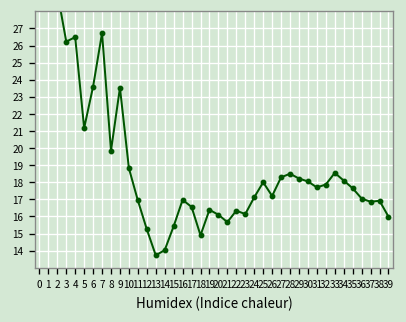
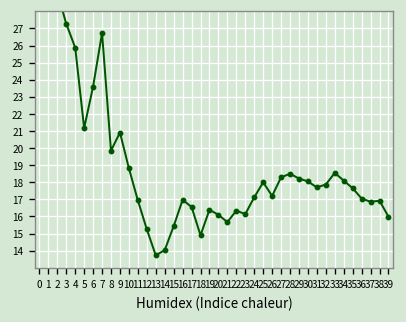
3: 26.2 -> 27.3
4: 26.5 -> 25.9
9: 23.5 -> 20.9
